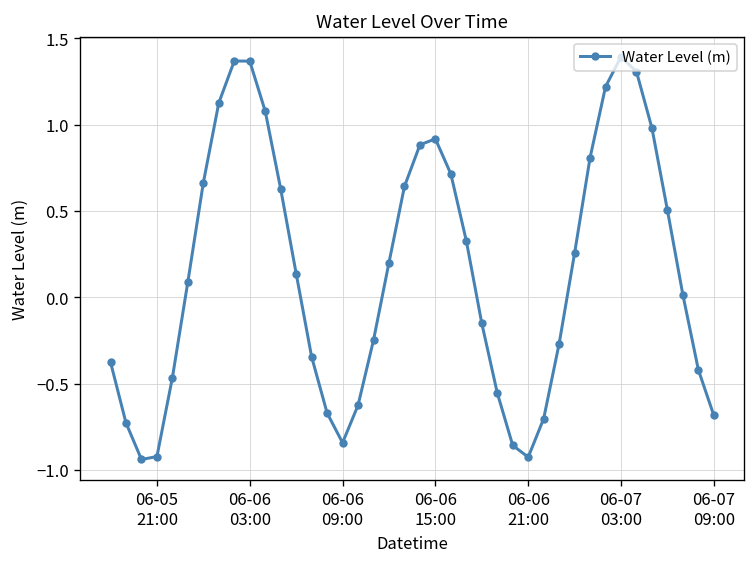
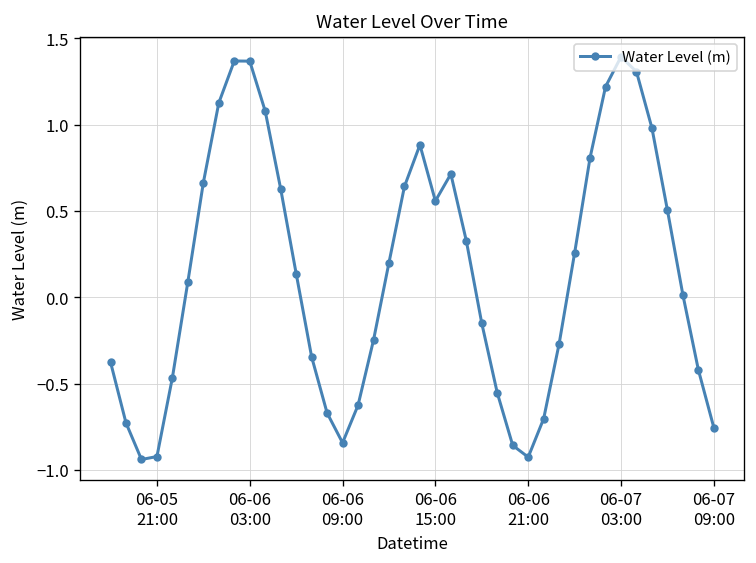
06-06 15:00: 0.92 -> 0.56
06-07 09:00: -0.69 -> -0.76
